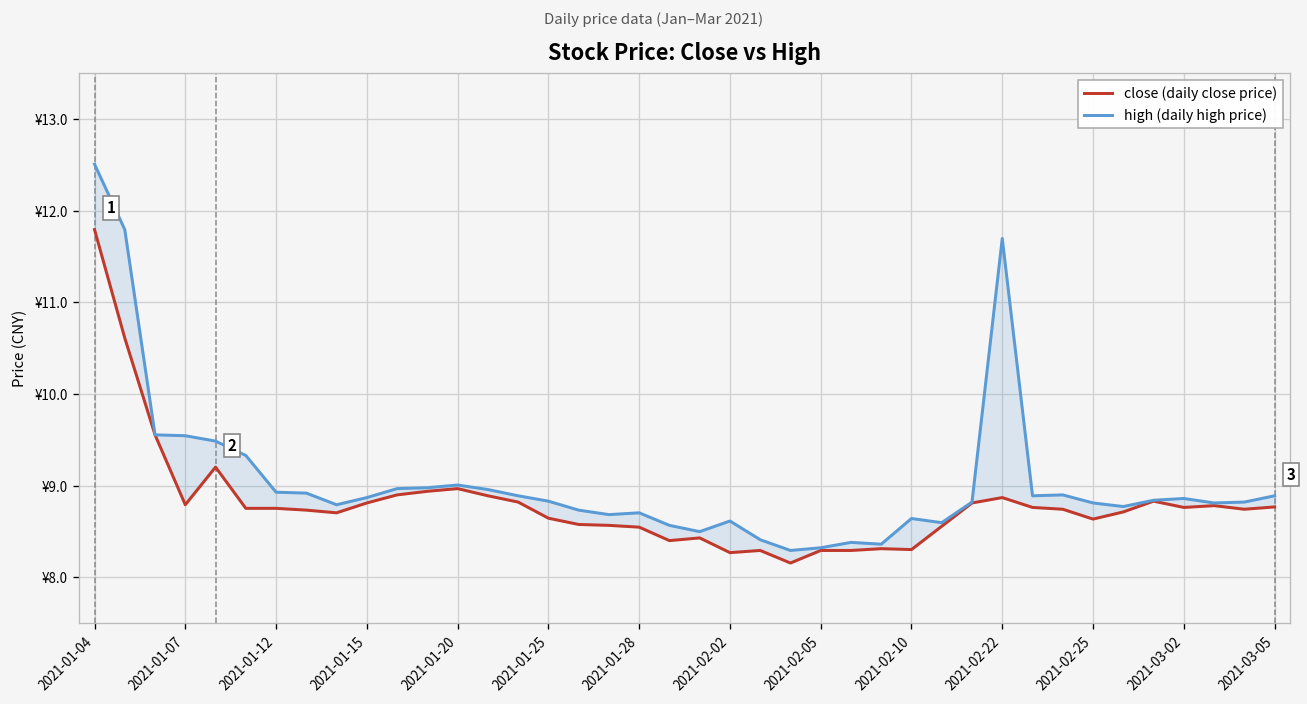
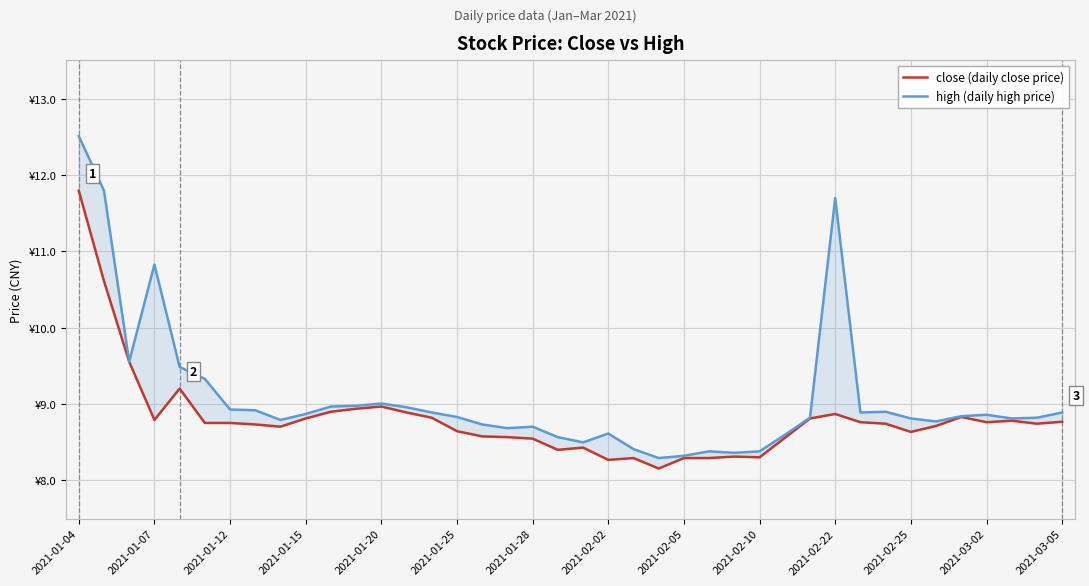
high (daily high price), 2021-01-07: ¥9.5 -> ¥10.8
high (daily high price), 2021-02-10: ¥8.6 -> ¥8.4
